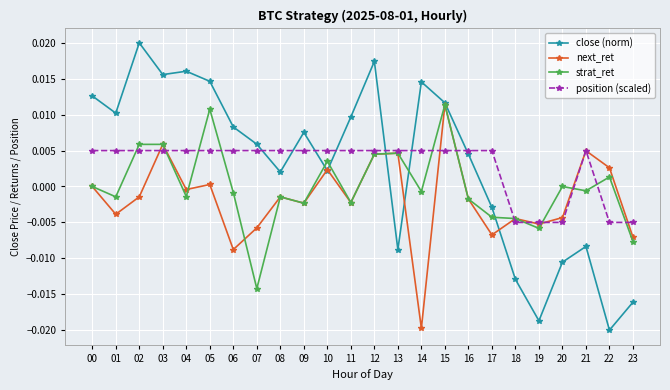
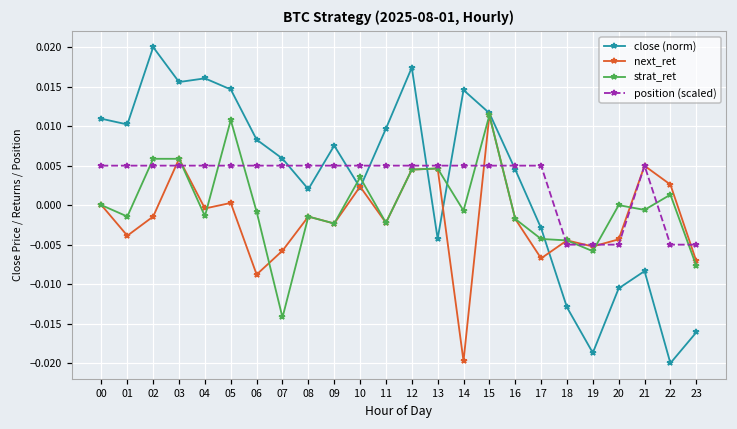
close (norm), 00: 0.013 -> 0.011
close (norm), 13: -0.009 -> -0.004
